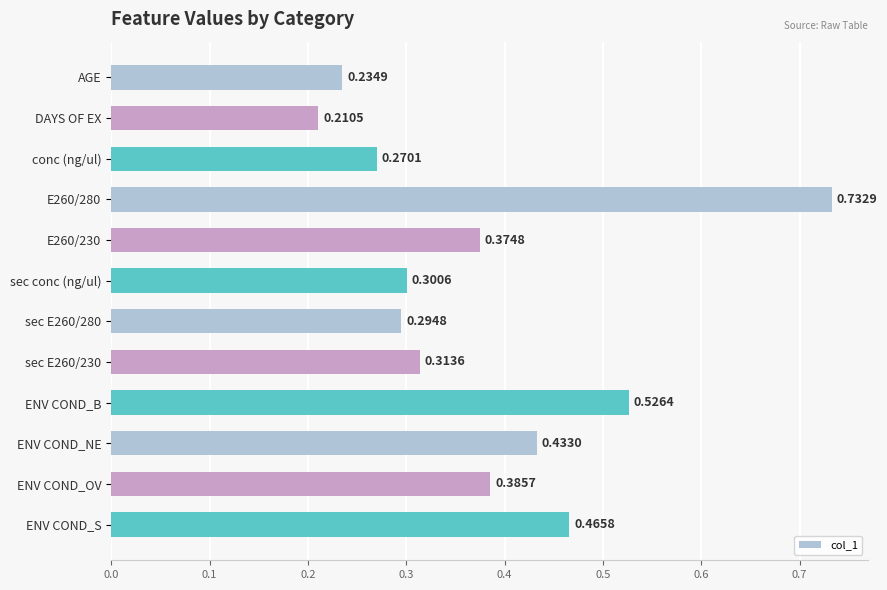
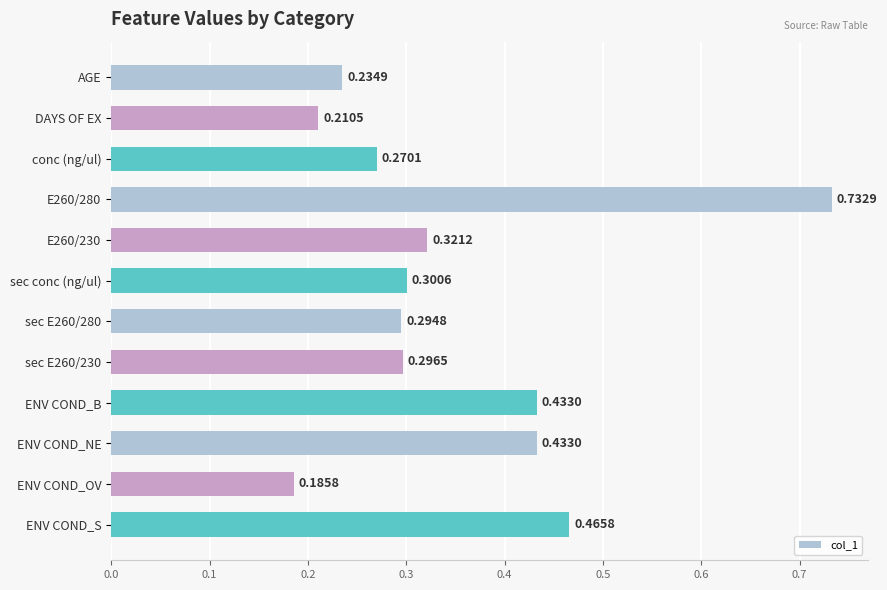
E260/230: 0.3748 -> 0.3212
sec E260/230: 0.3136 -> 0.2965
ENV COND_B: 0.5264 -> 0.4330
ENV COND_OV: 0.3857 -> 0.1858
